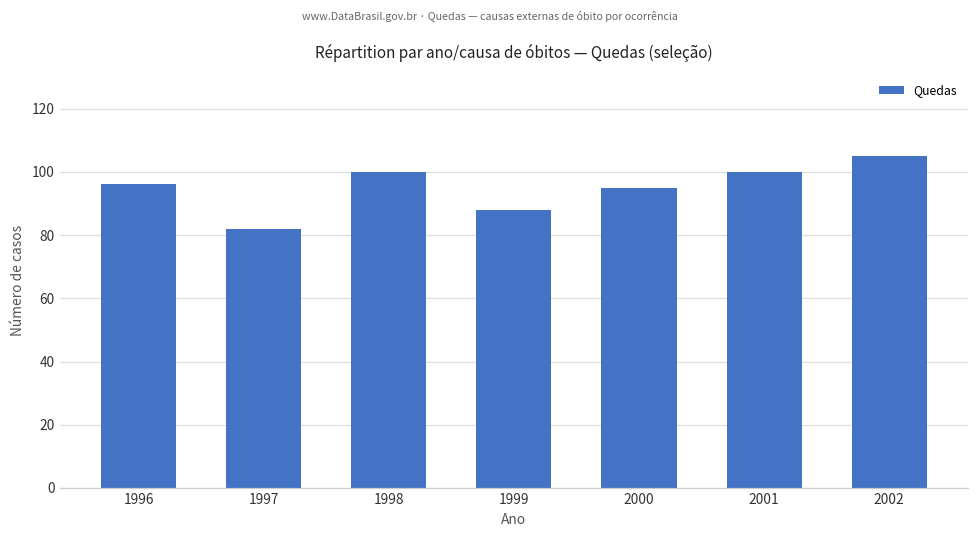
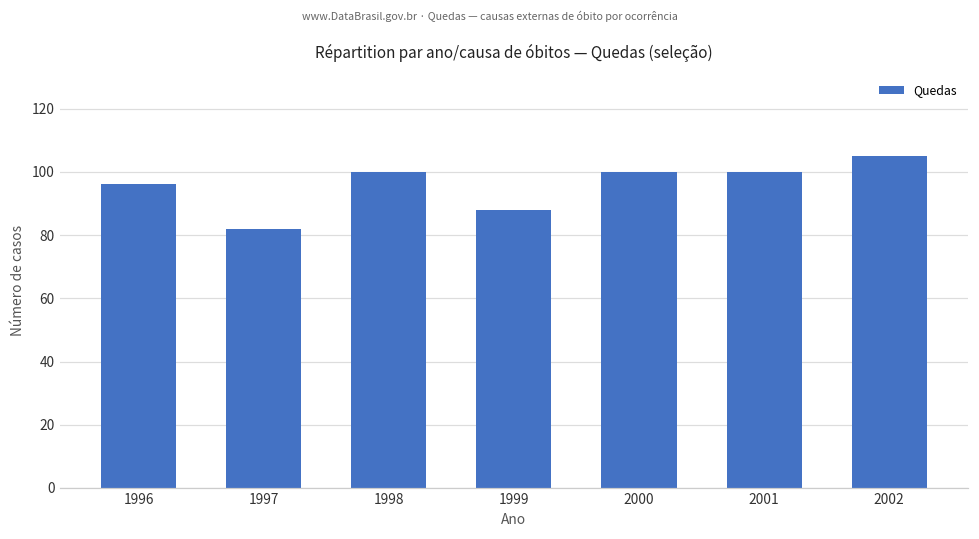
2000: 95 -> 100
